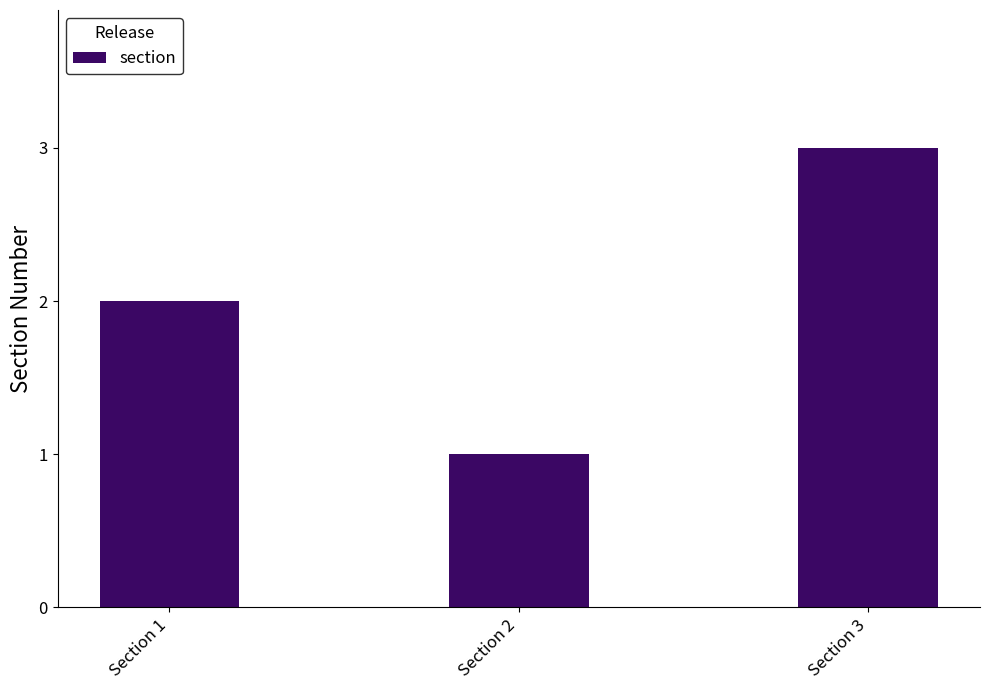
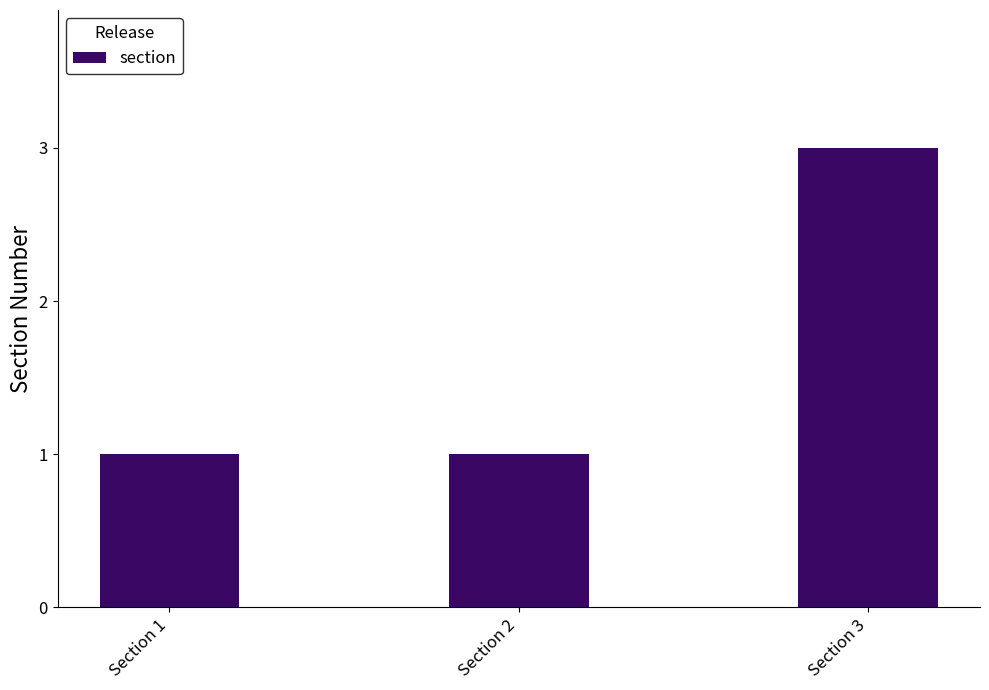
Section 1: 2 -> 1
